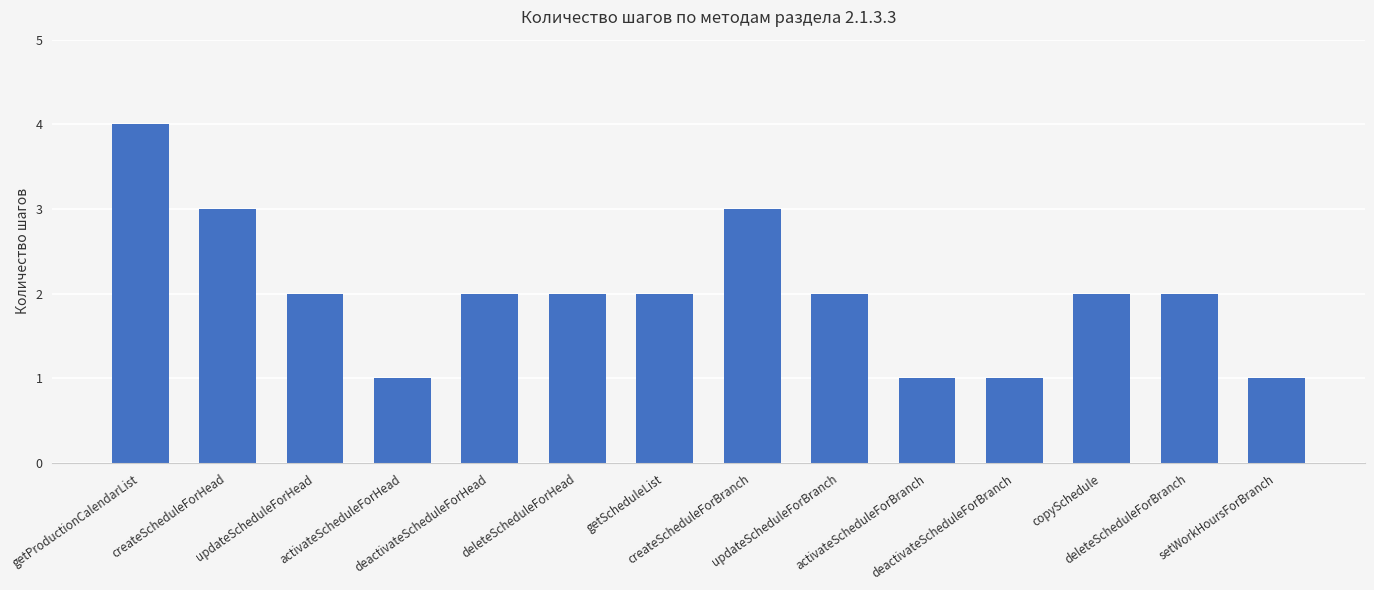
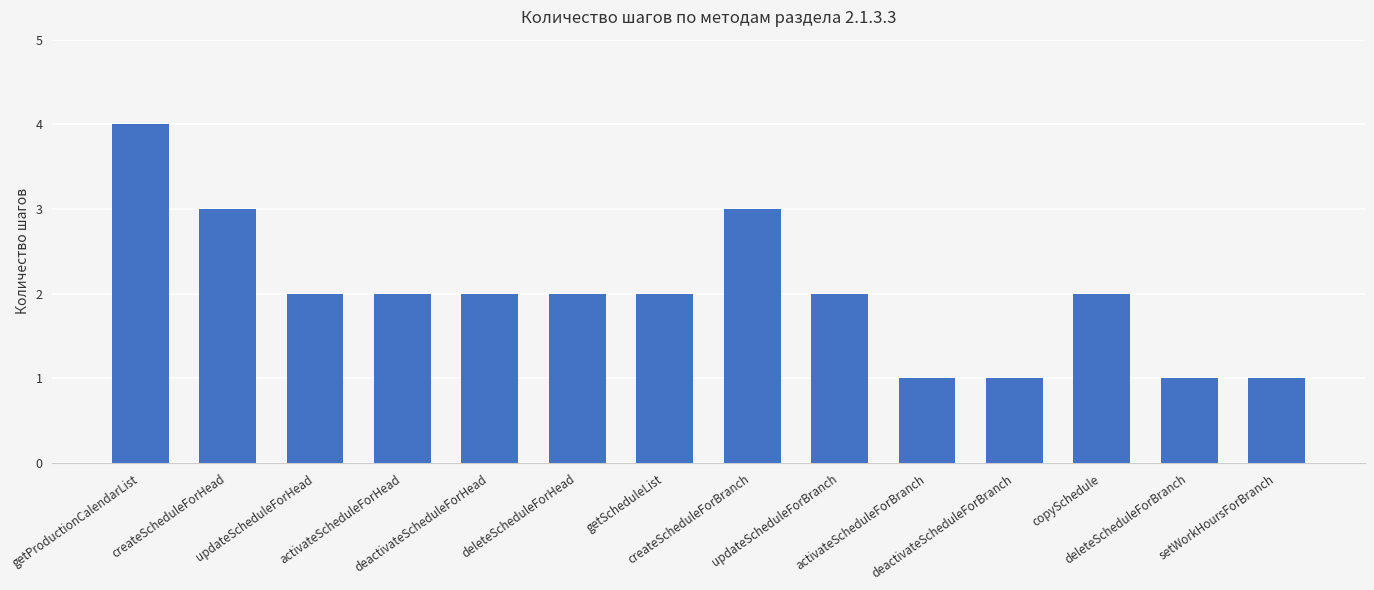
activateScheduleForHead: 1 -> 2
deleteScheduleForBranch: 2 -> 1
